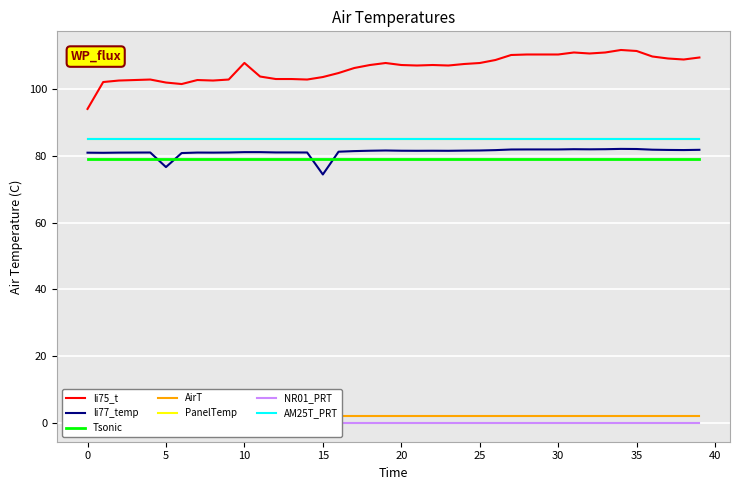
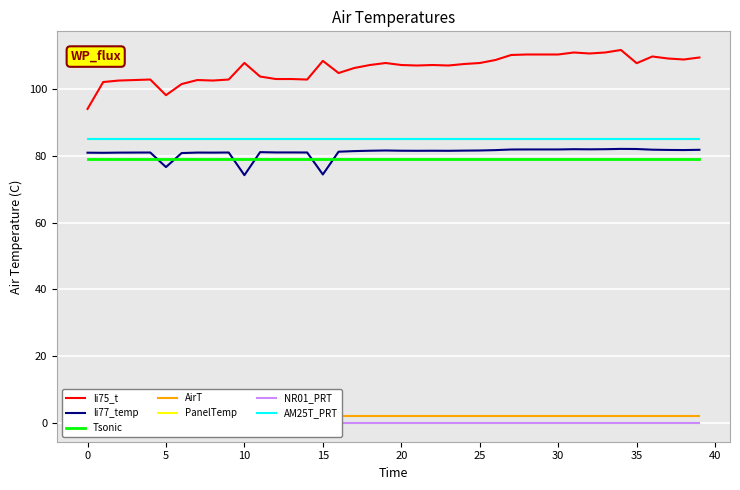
li75_t, 5: 102 -> 98
li77_temp, 10: 81 -> 74
li75_t, 15: 104 -> 108
li75_t, 35: 111 -> 108
